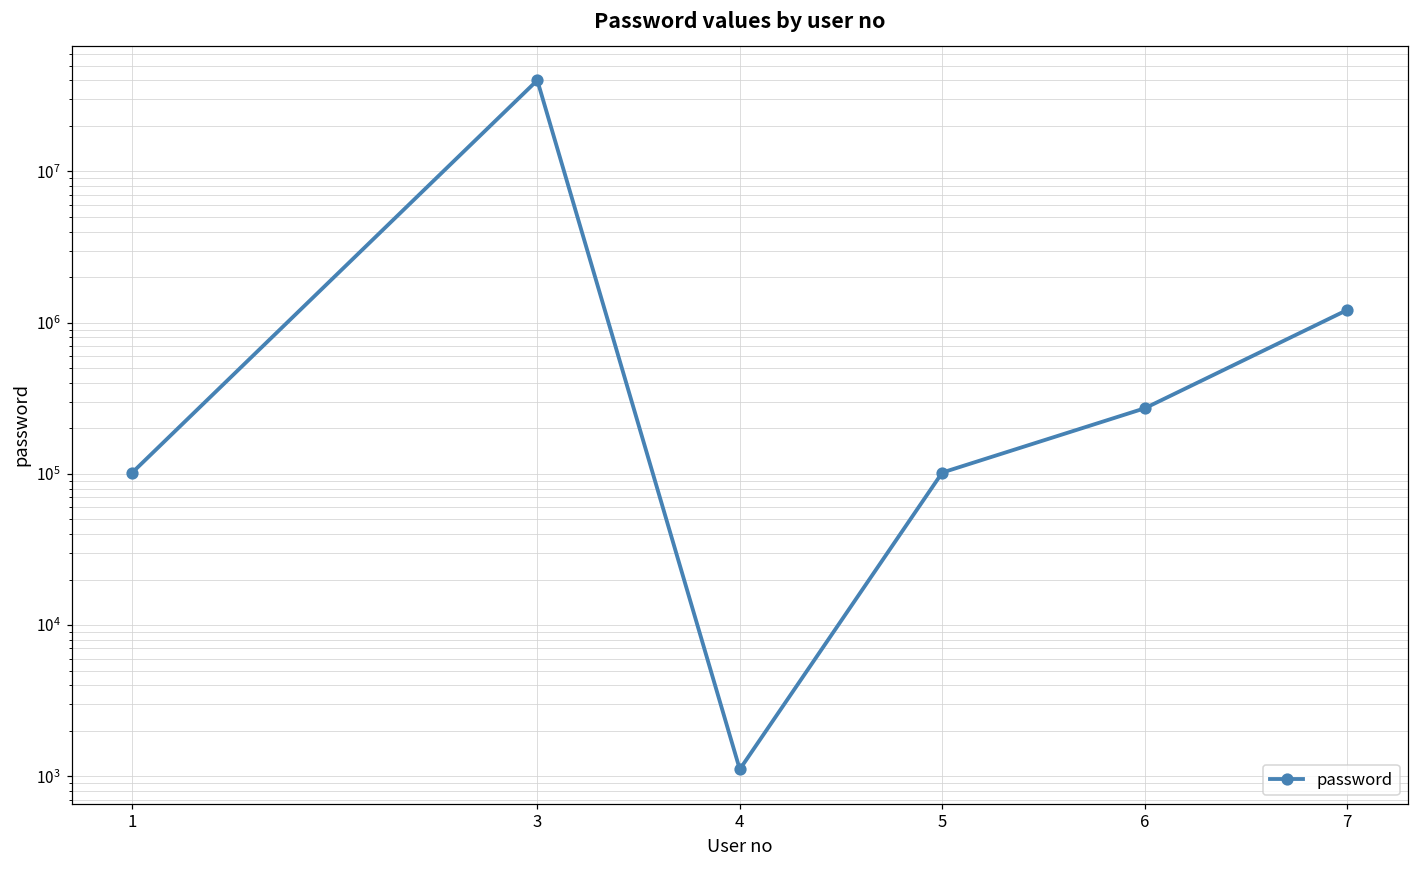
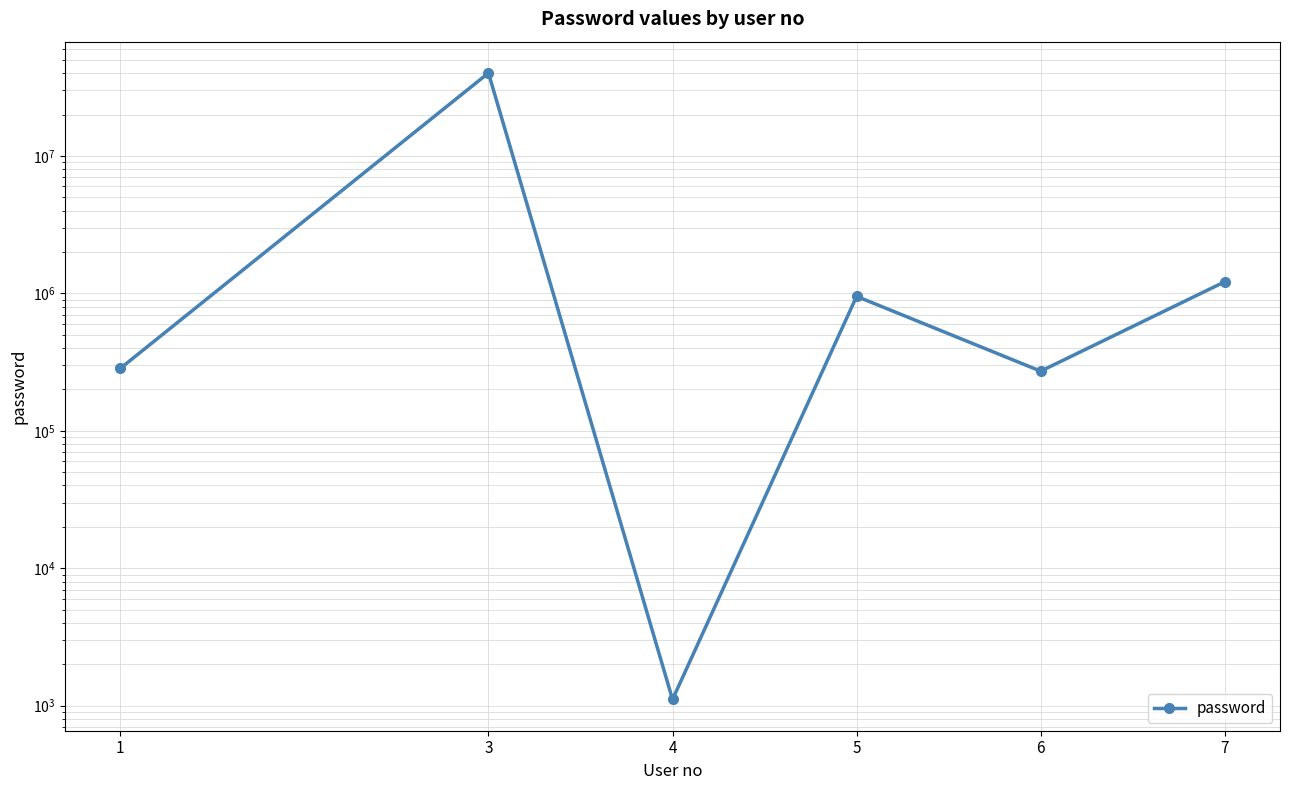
1: 100000 -> 280000
5: 100000 -> 1000000
